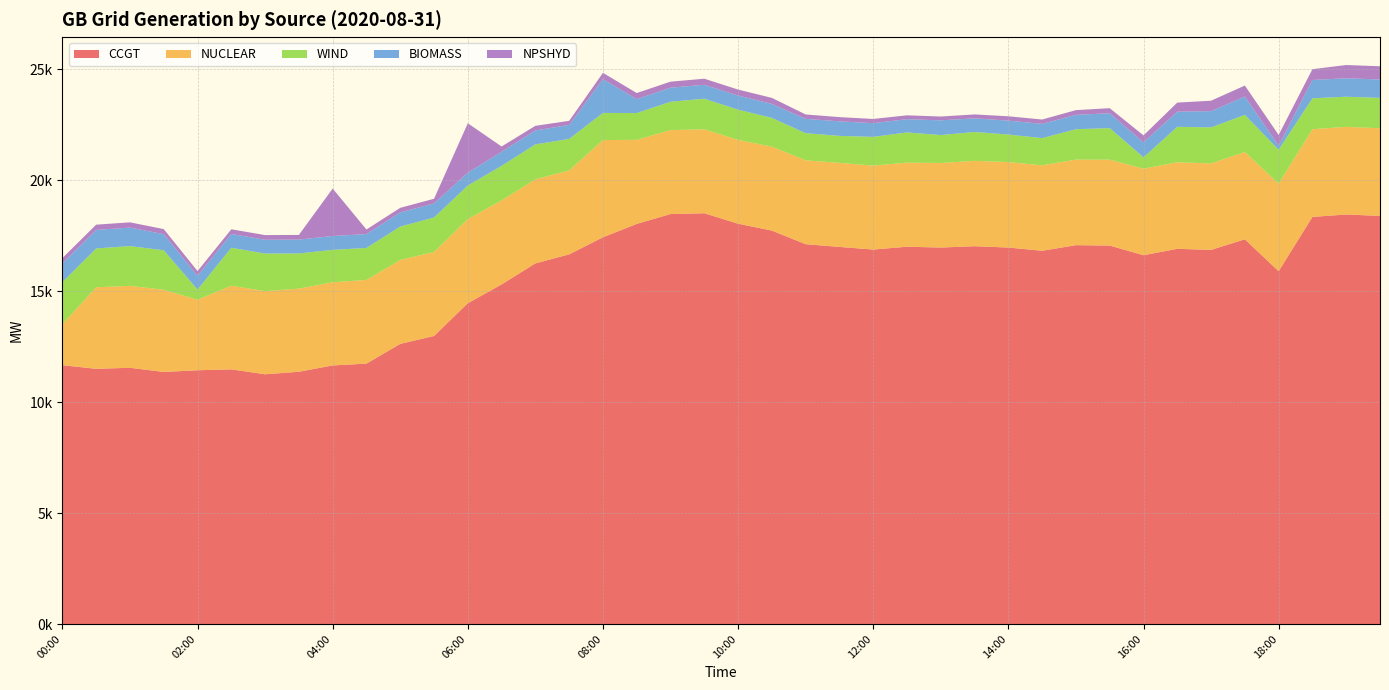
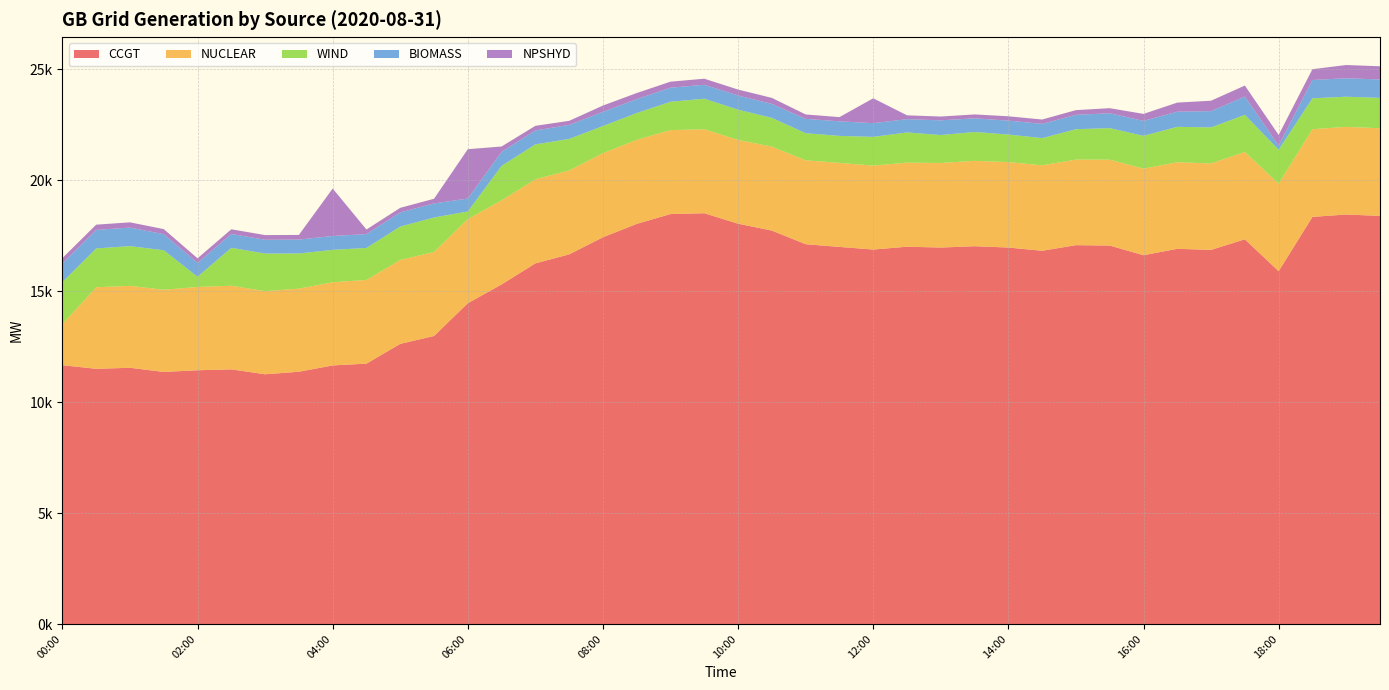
NUCLEAR, 02:00: 3200 -> 3800
WIND, 06:00: 1500 -> 300
NUCLEAR, 08:00: 4400 -> 3800
BIOMASS, 08:00: 1500 -> 600
NPSHYD, 12:00: 200 -> 1100
WIND, 16:00: 500 -> 1500
